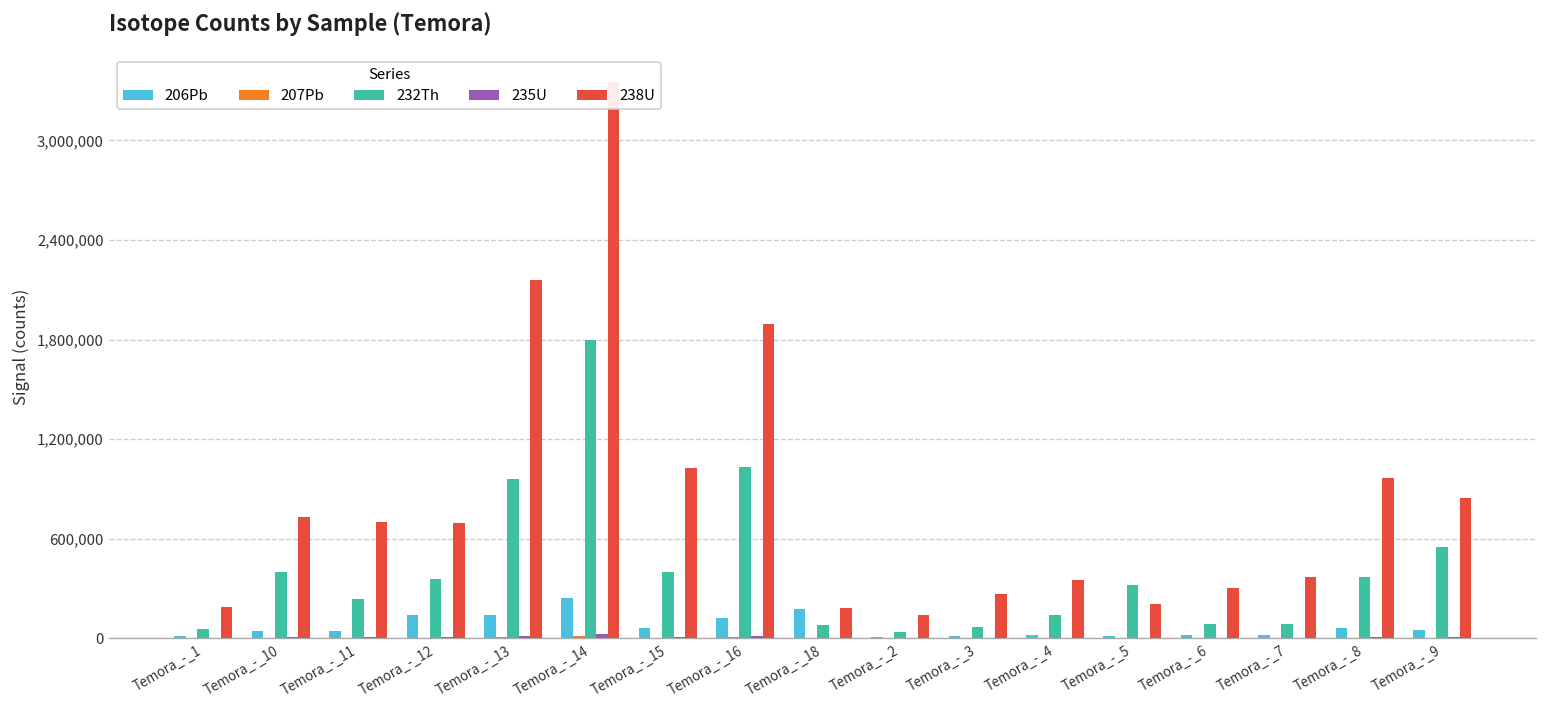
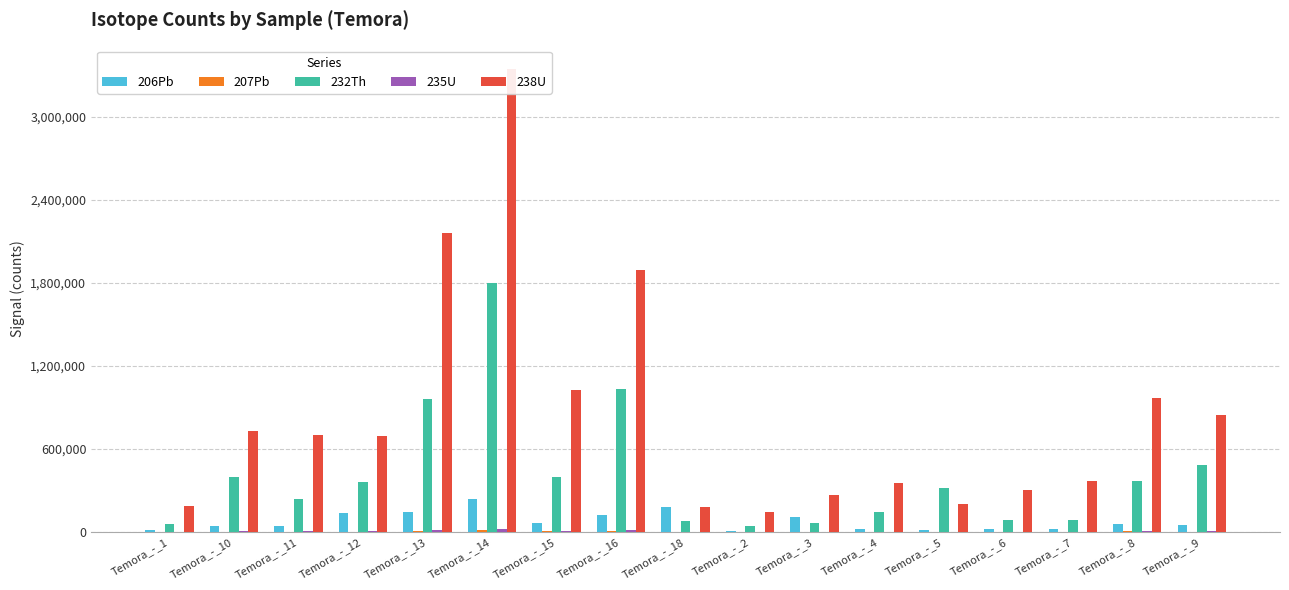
206Pb, Temora_-_3: 20,000 -> 110,000
232Th, Temora_-_9: 550,000 -> 480,000
